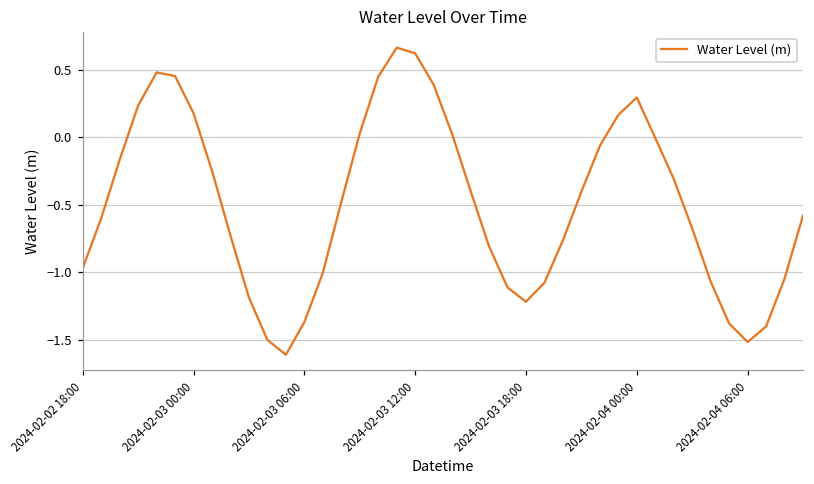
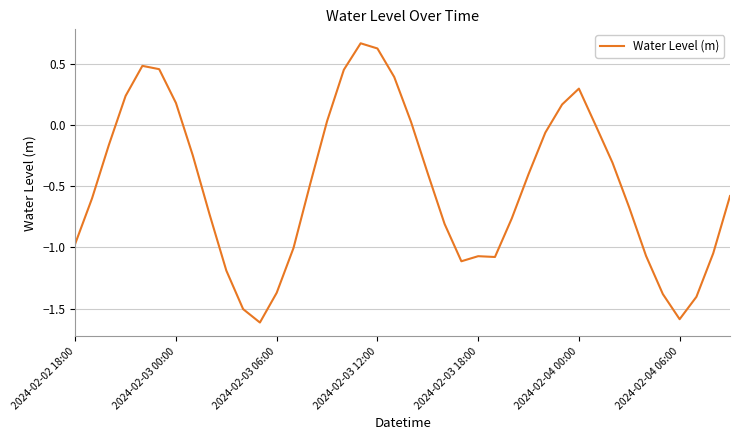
2024-02-03 18:00: -1.22 -> -1.07
2024-02-04 06:00: -1.52 -> -1.59
